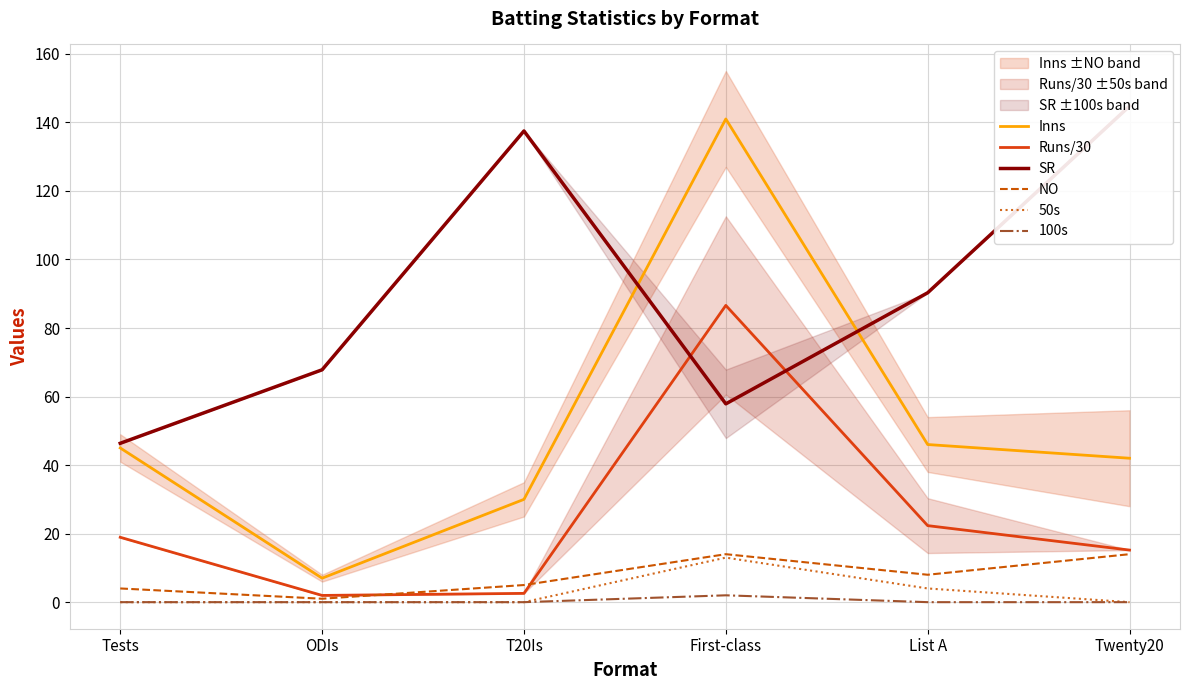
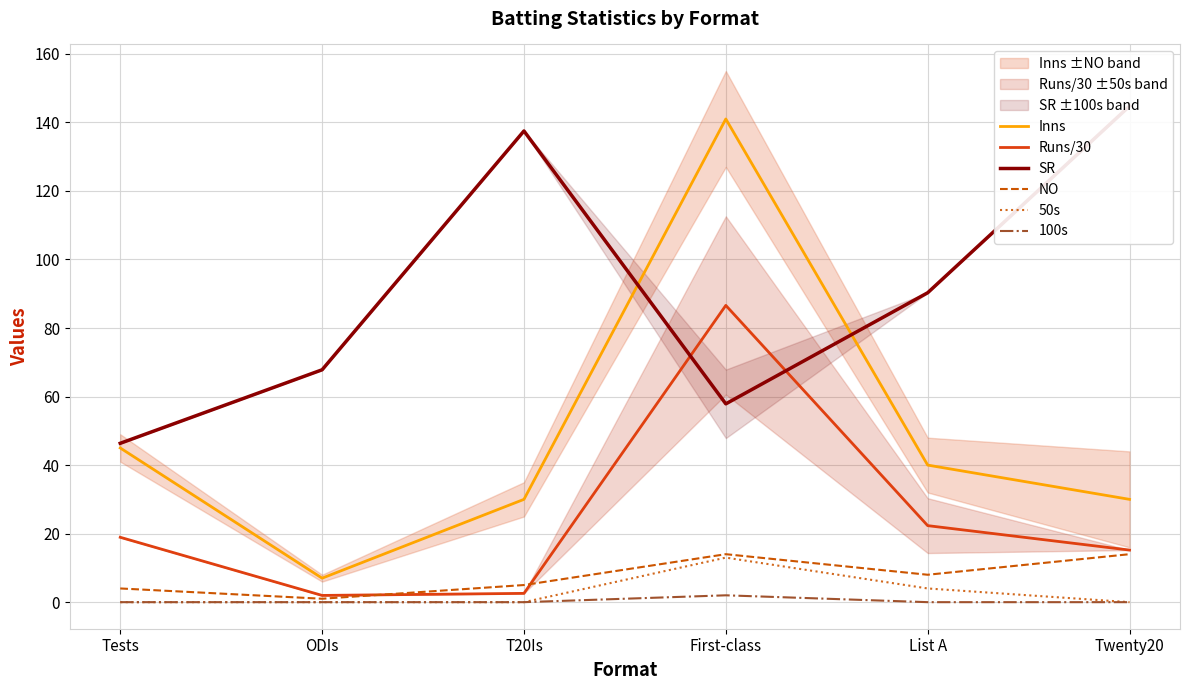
Inns, List A: 46 -> 40
Inns, Twenty20: 42 -> 30
